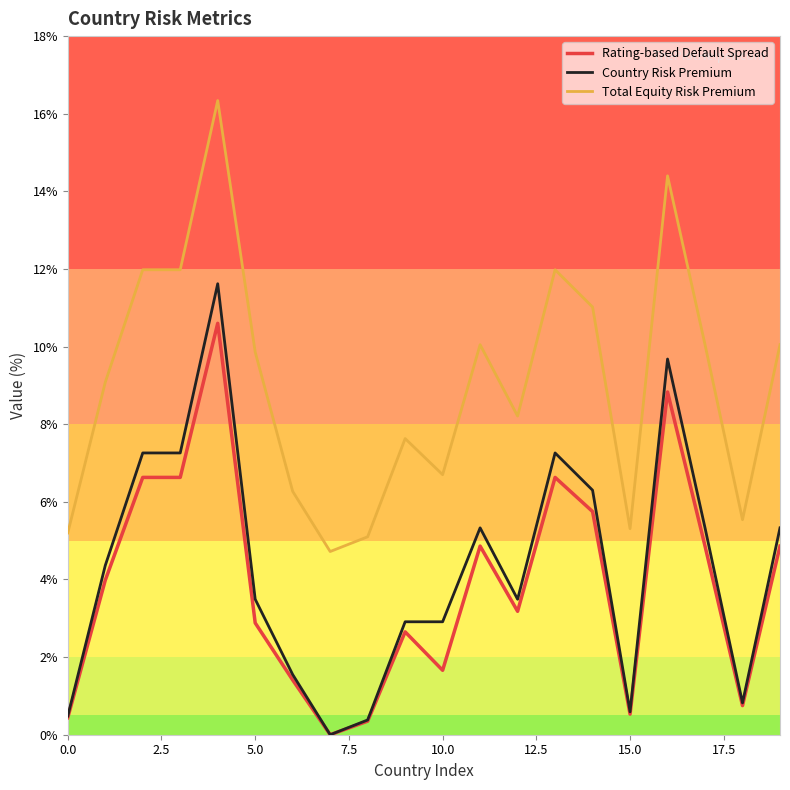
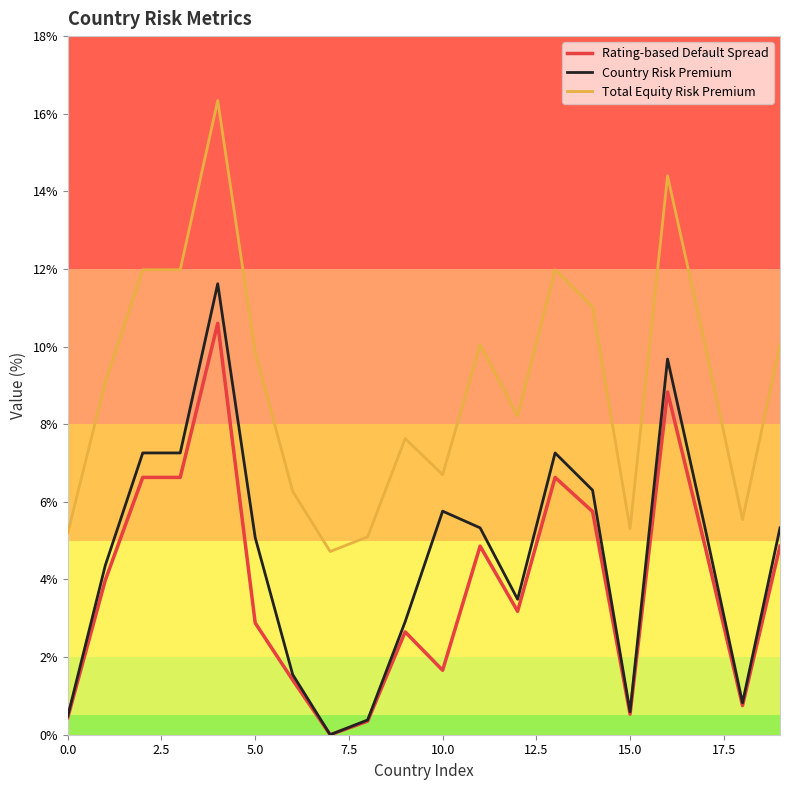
Country Risk Premium, 5.0: 3.5% -> 5.1%
Country Risk Premium, 10.0: 2.9% -> 5.8%
